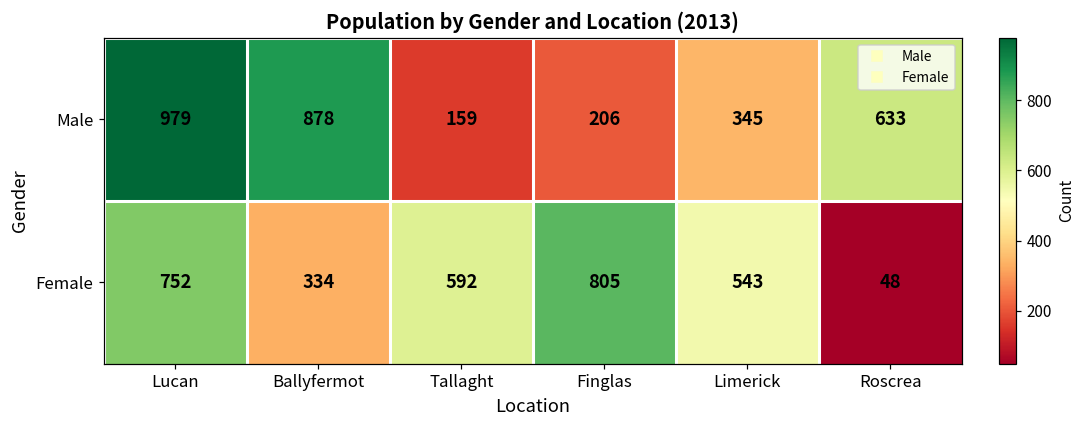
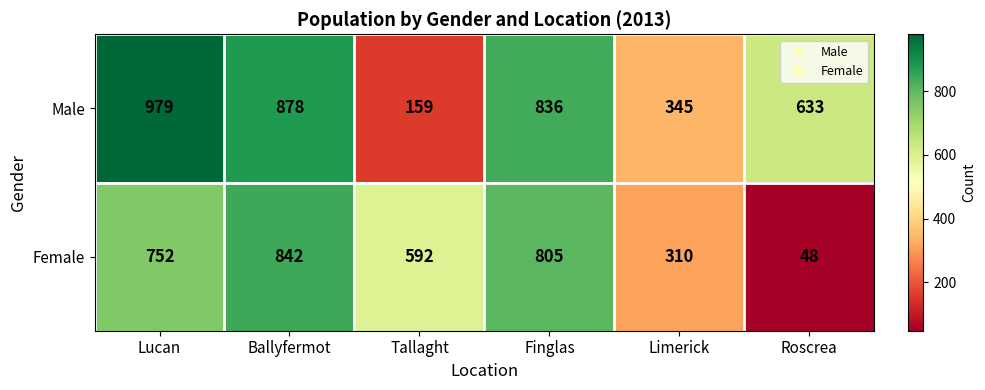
Male, Finglas: 206 -> 836
Female, Ballyfermot: 334 -> 842
Female, Limerick: 543 -> 310
